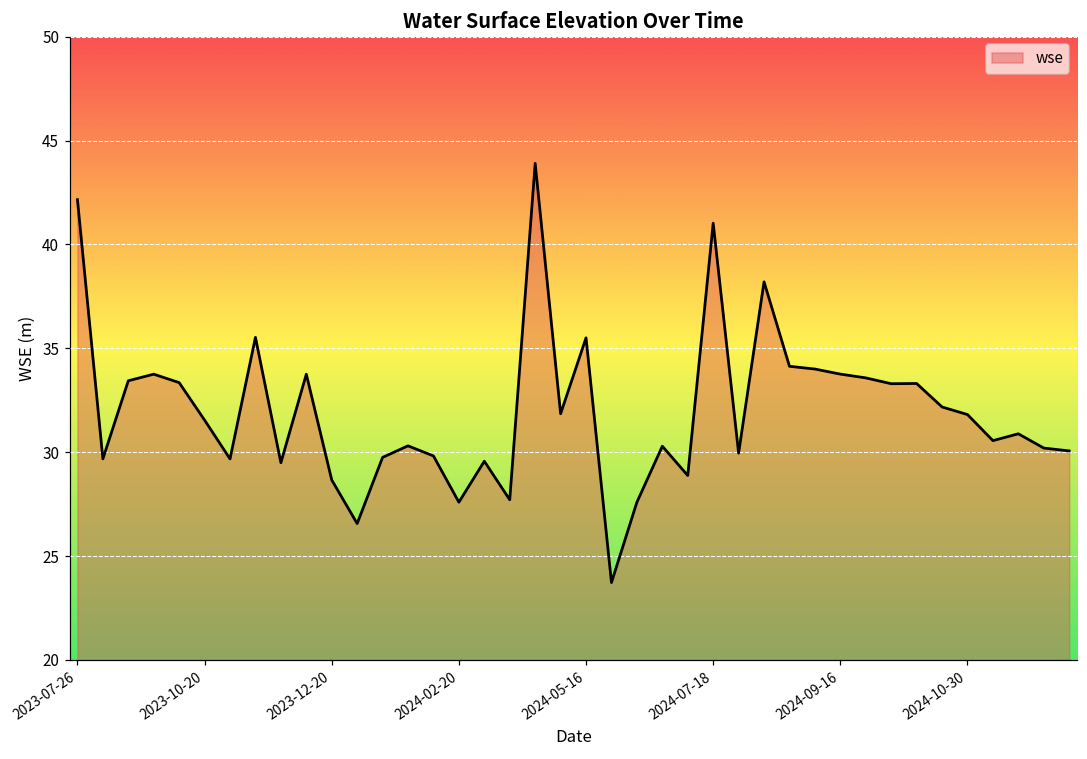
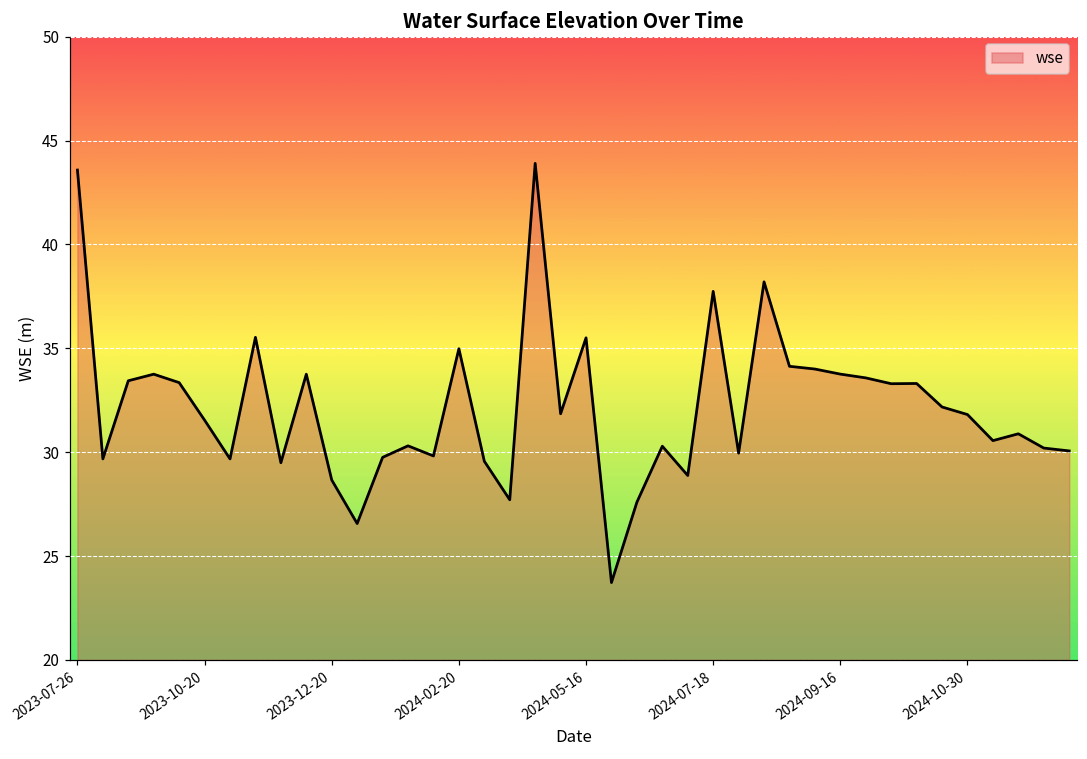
2023-07-26: 42.2 -> 43.6
2024-02-20: 27.6 -> 35.0
2024-07-18: 41.0 -> 37.7
